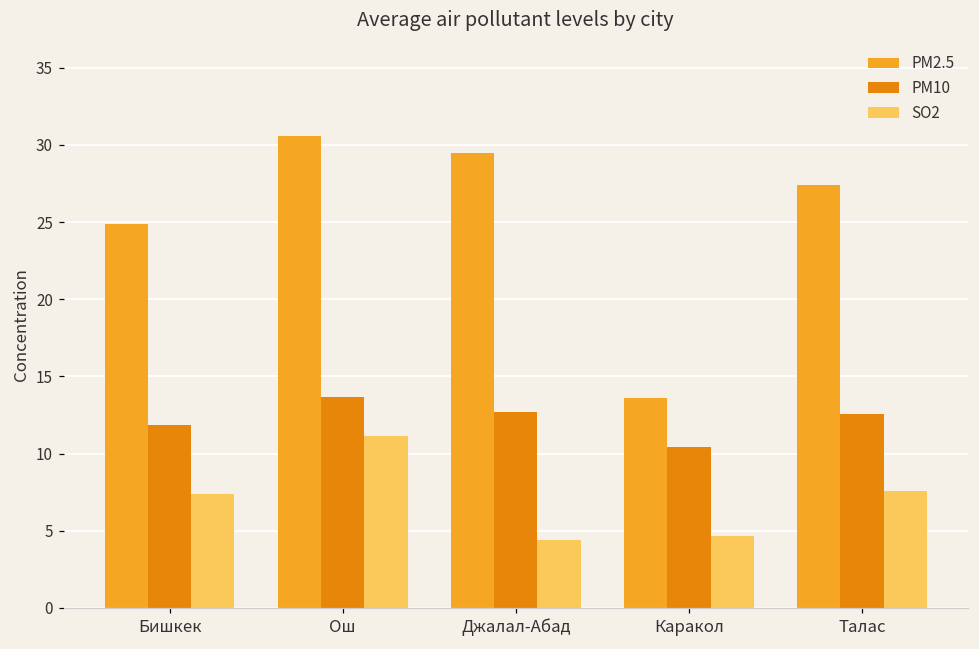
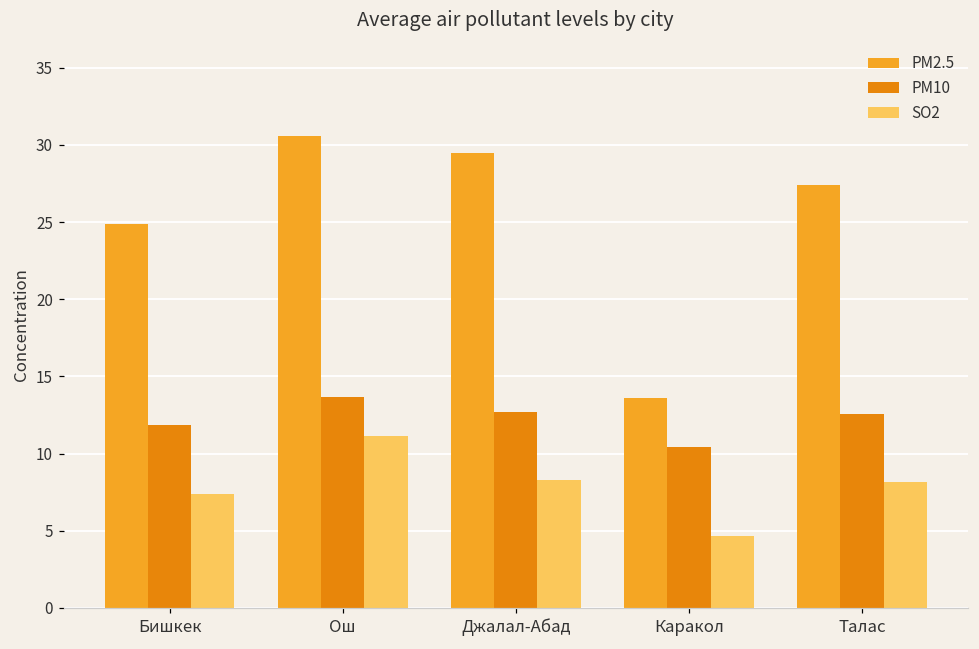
SO2, Джалал-Абад: 4.4 -> 8.3
SO2, Талас: 7.6 -> 8.1
